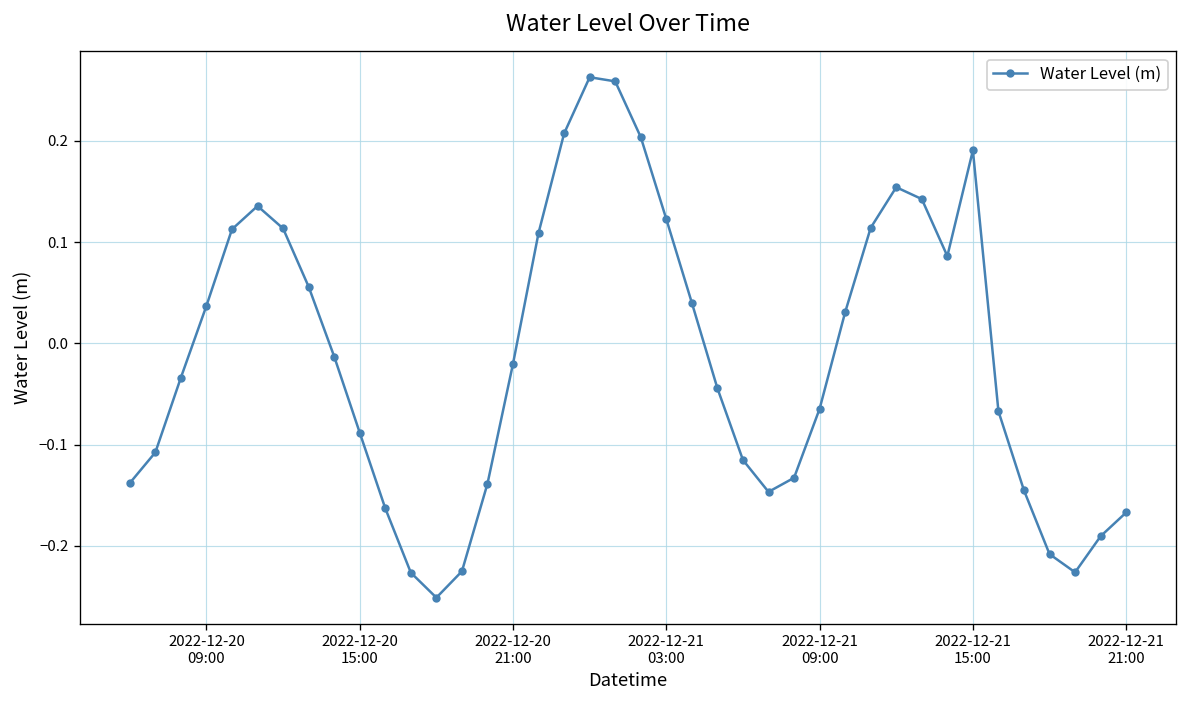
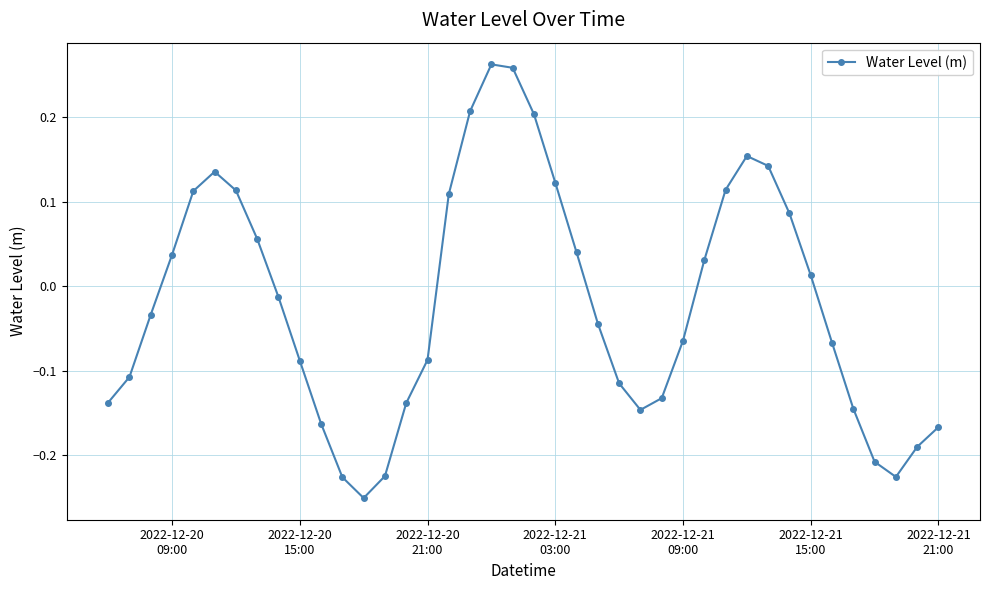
2022-12-20 21:00: -0.02 -> -0.09
2022-12-21 15:00: 0.19 -> 0.01
